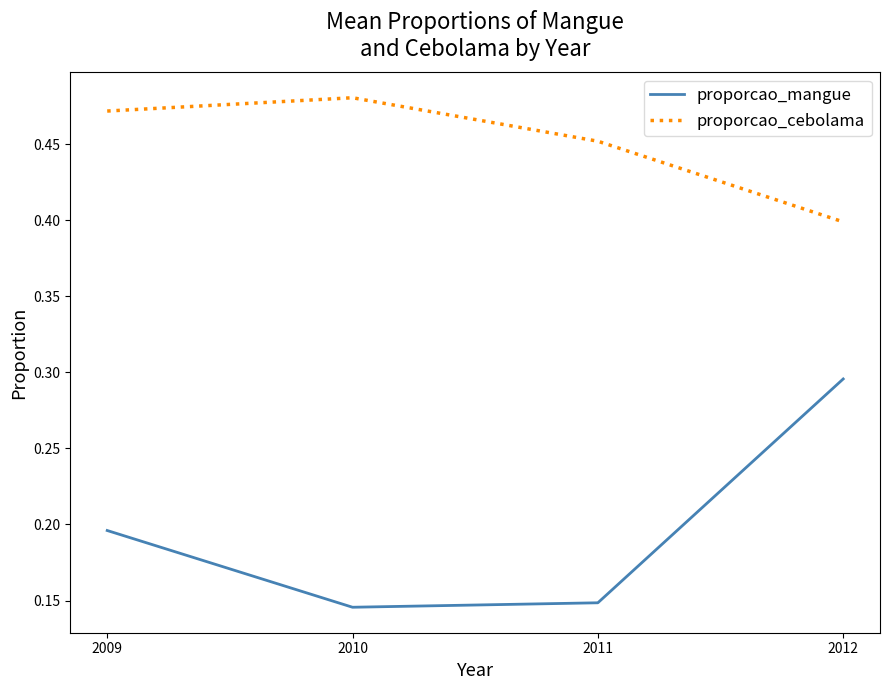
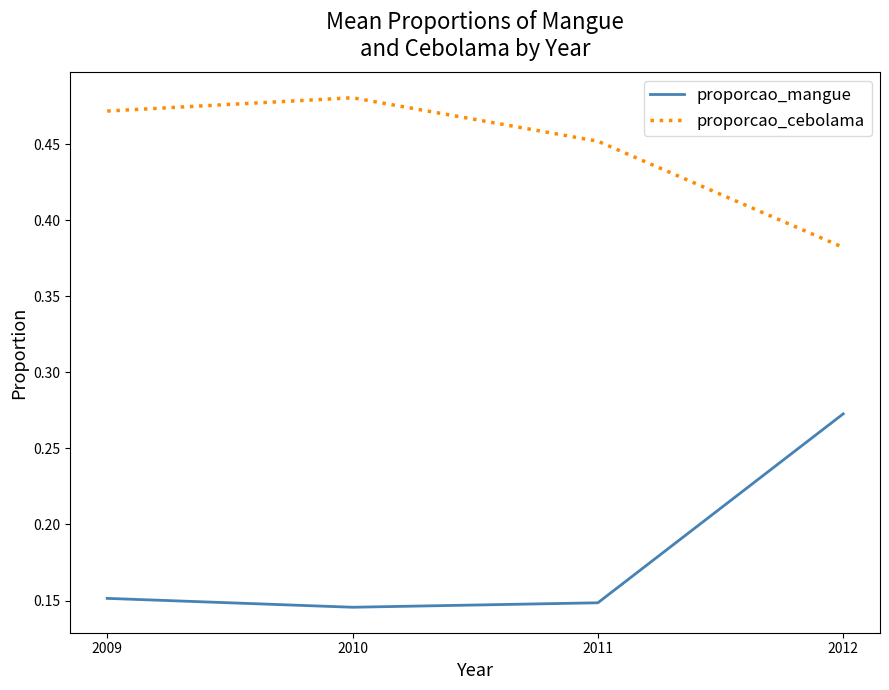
proporcao_mangue, 2009: 0.196 -> 0.151
proporcao_mangue, 2012: 0.296 -> 0.273
proporcao_cebolama, 2012: 0.399 -> 0.382
